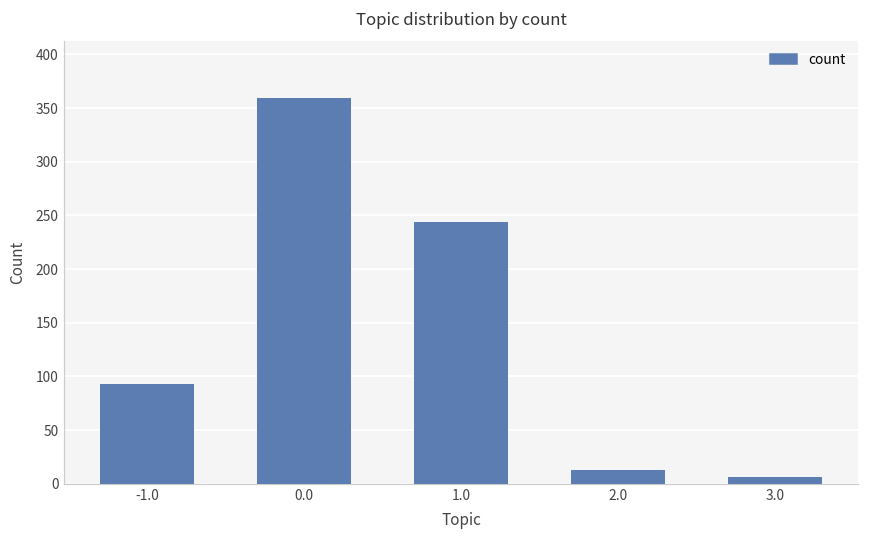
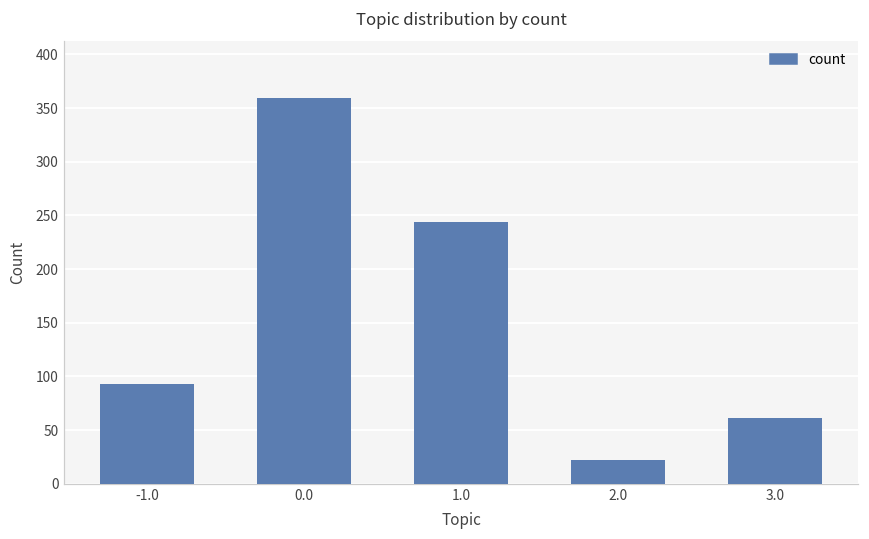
2.0: 10 -> 20
3.0: 10 -> 60
